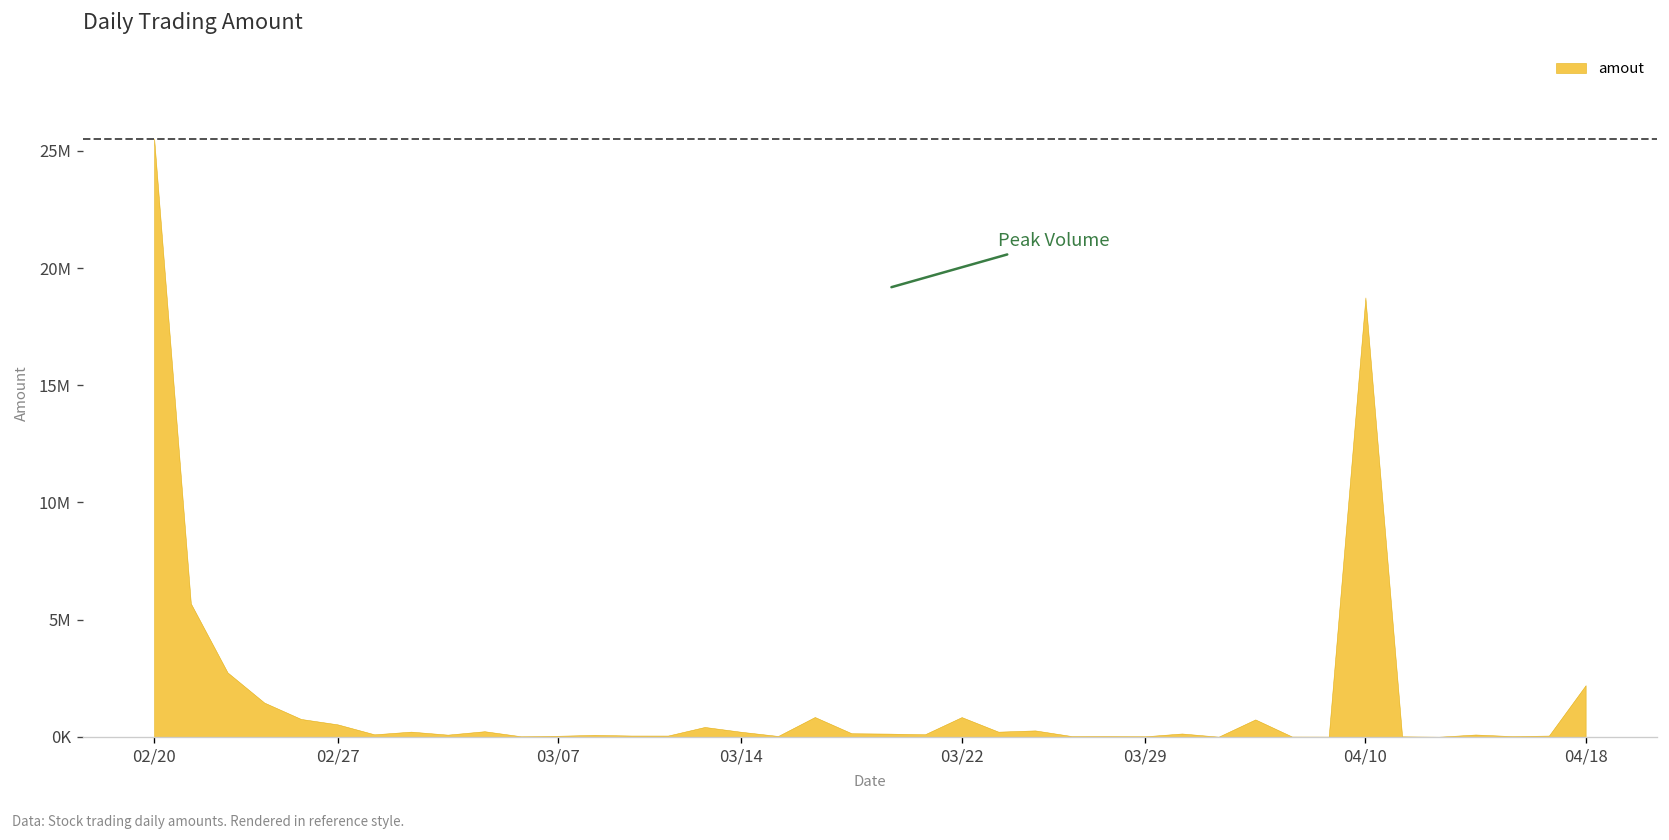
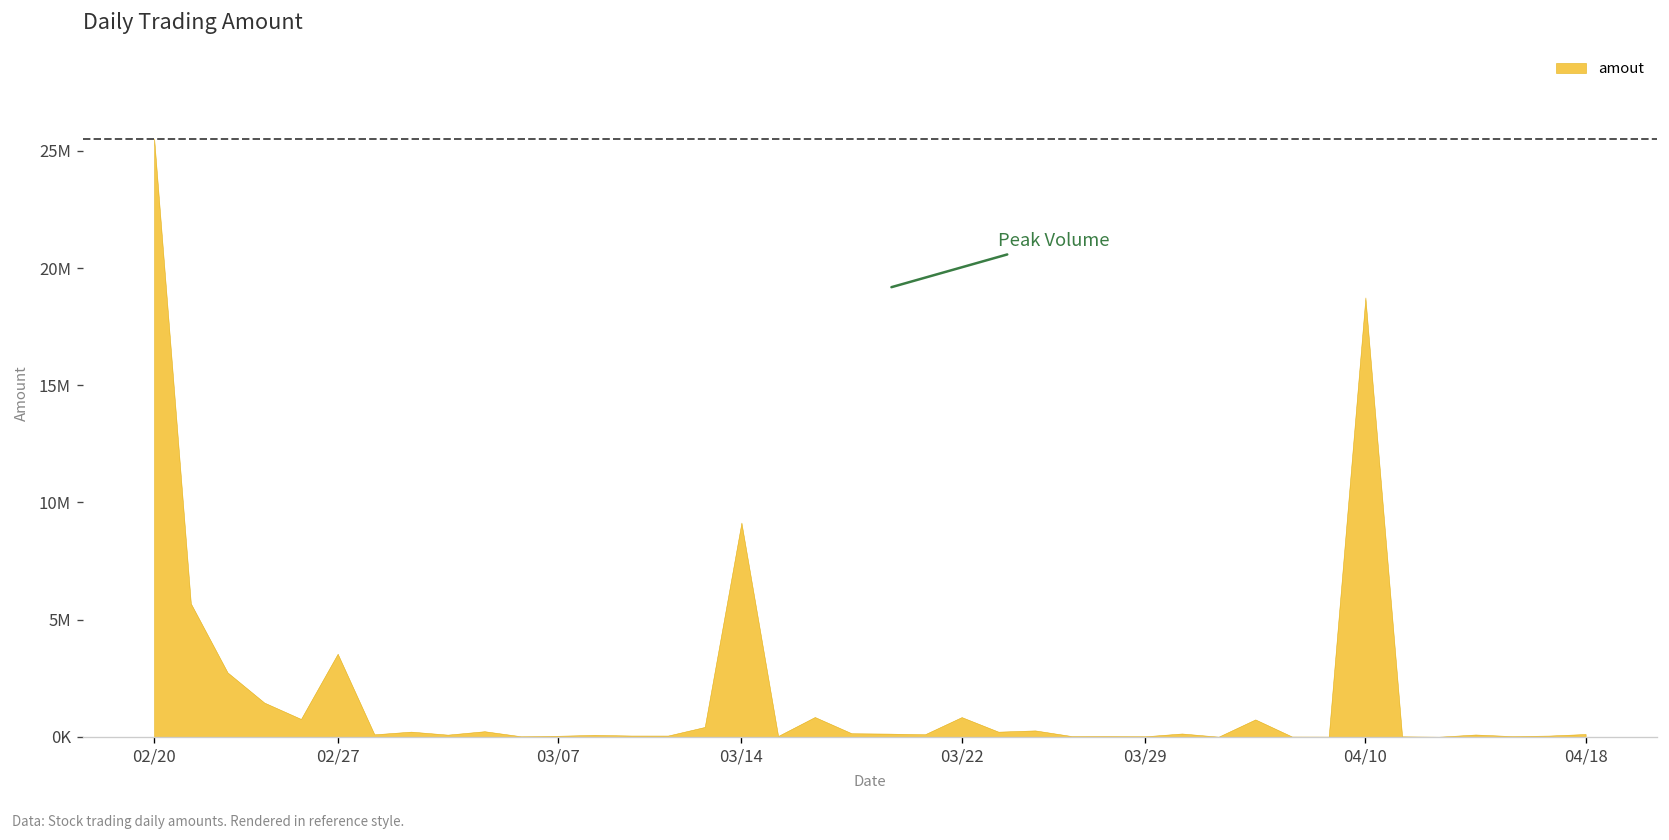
02/27: 500000 -> 3500000
03/14: 200000 -> 9100000
04/18: 2200000 -> 100000
